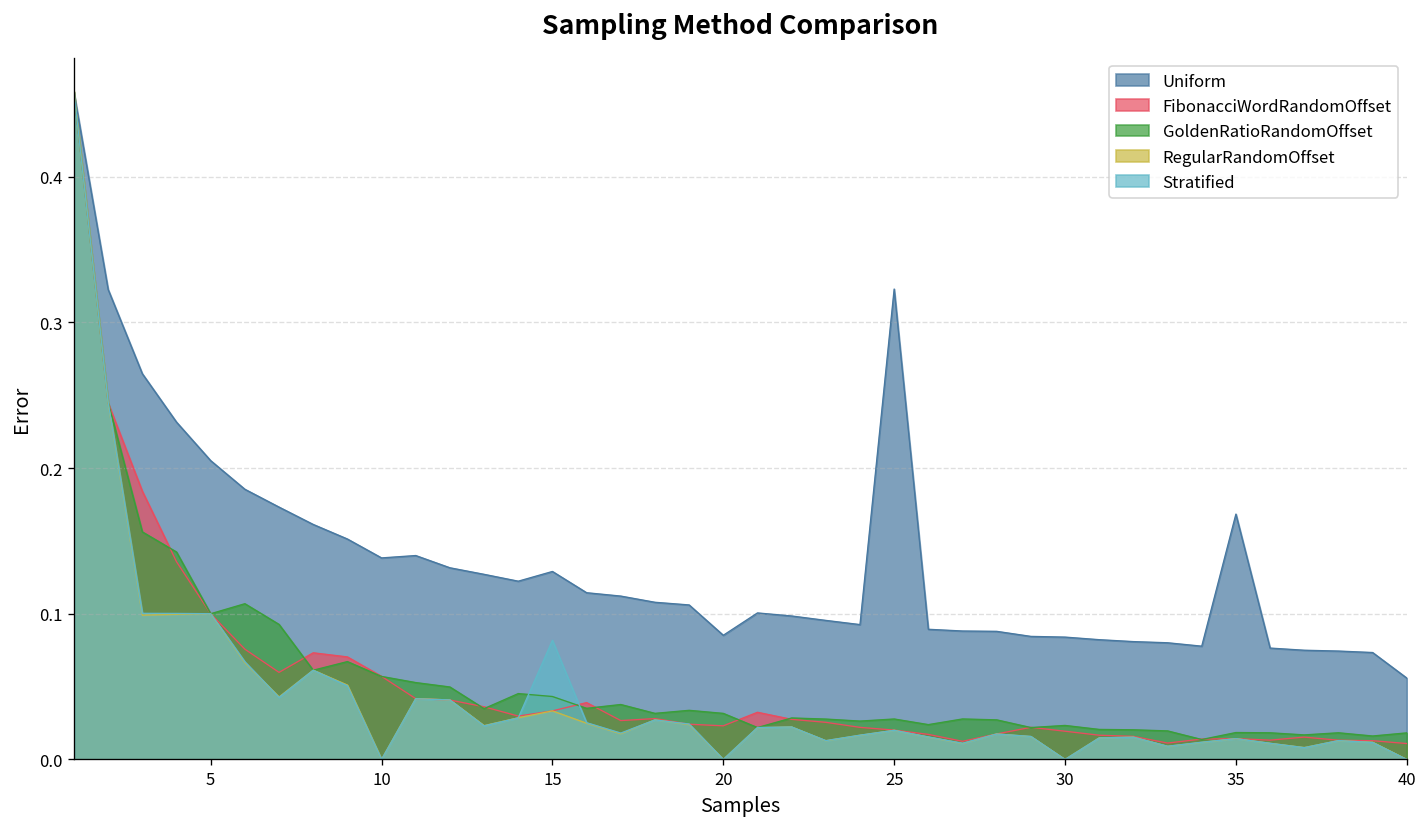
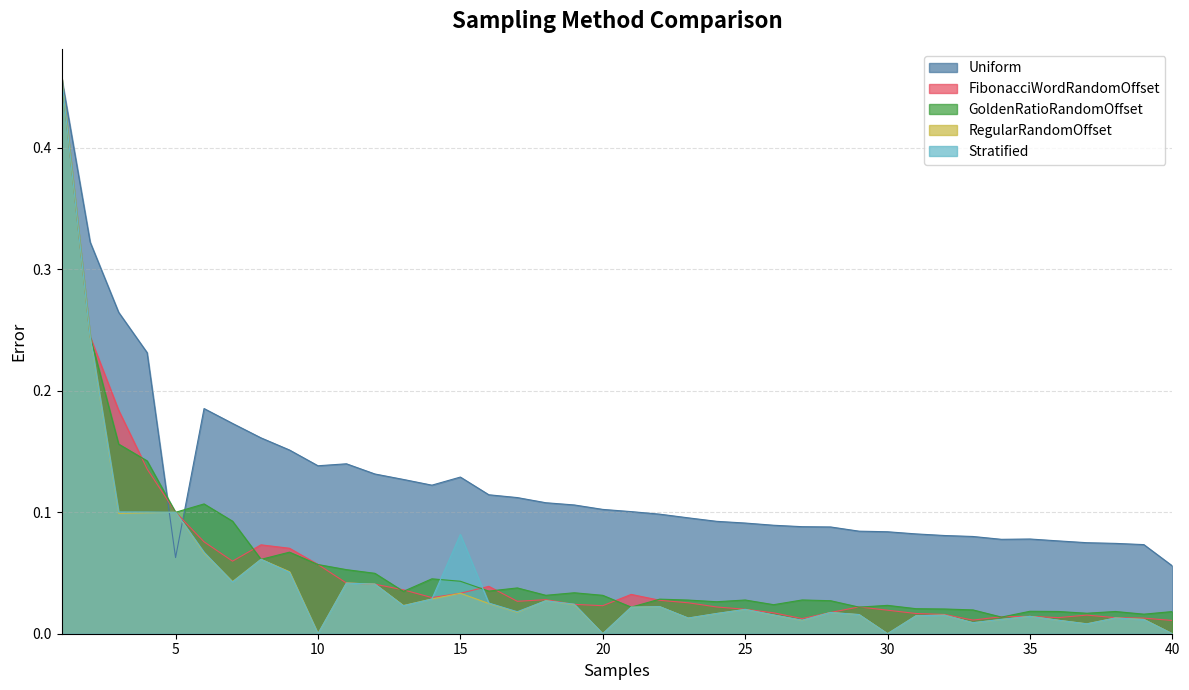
Uniform, 5: 0.205 -> 0.063
Uniform, 20: 0.085 -> 0.102
Uniform, 25: 0.323 -> 0.091
Uniform, 35: 0.168 -> 0.078
